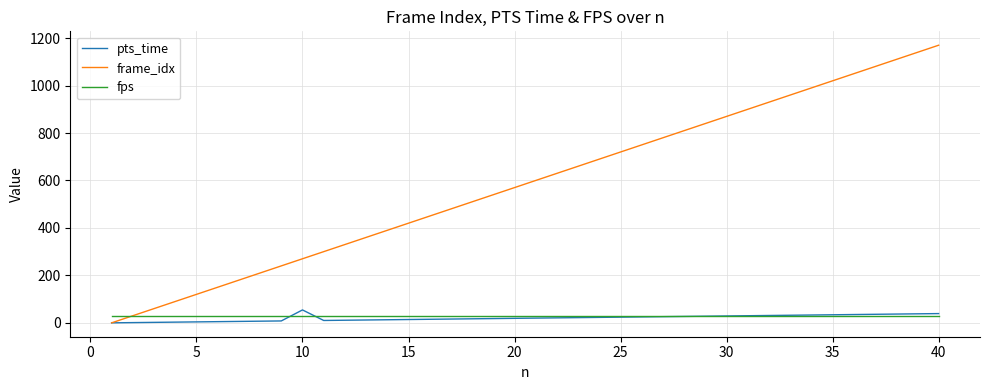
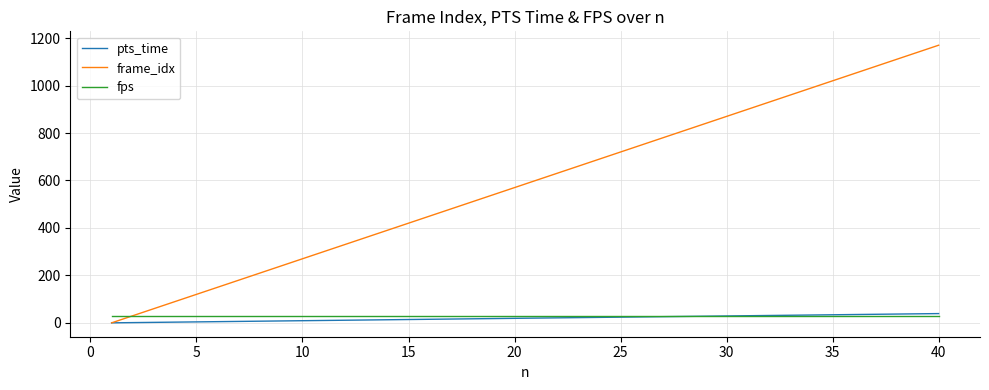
pts_time, 10: 50 -> 10
